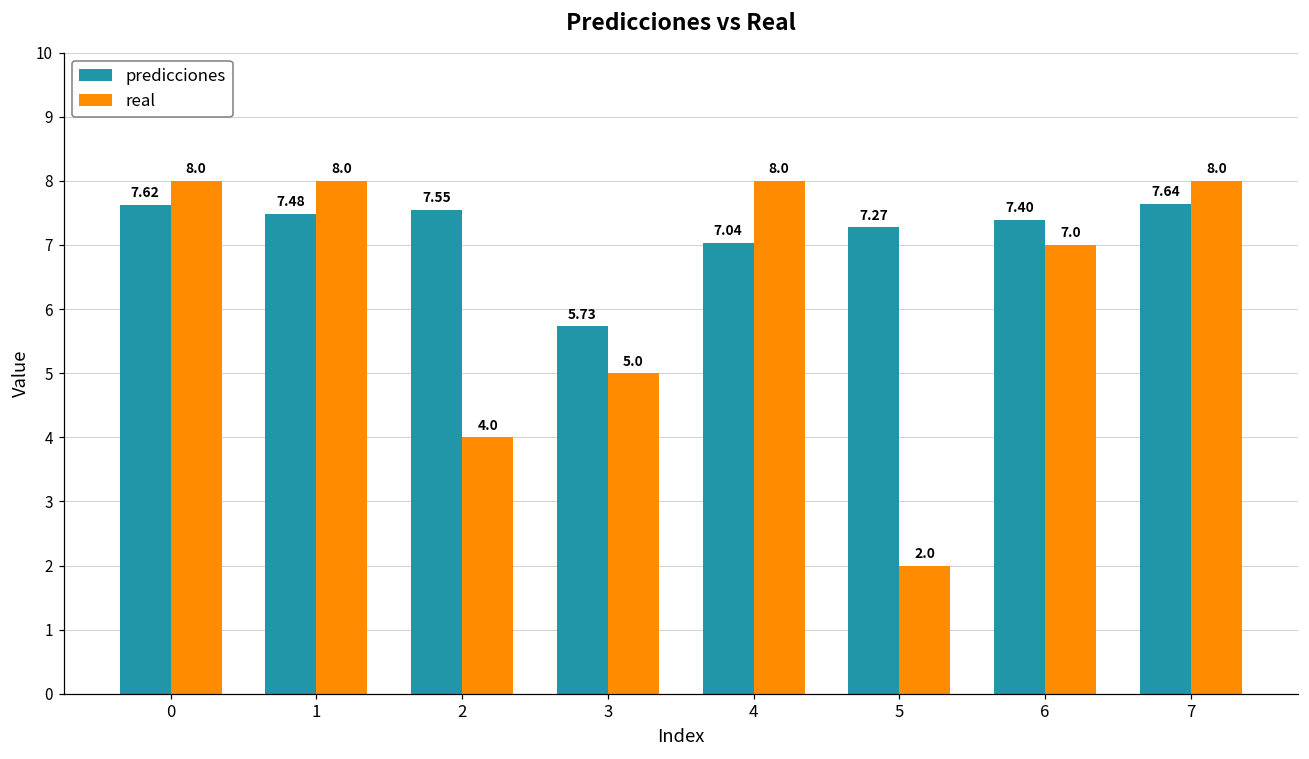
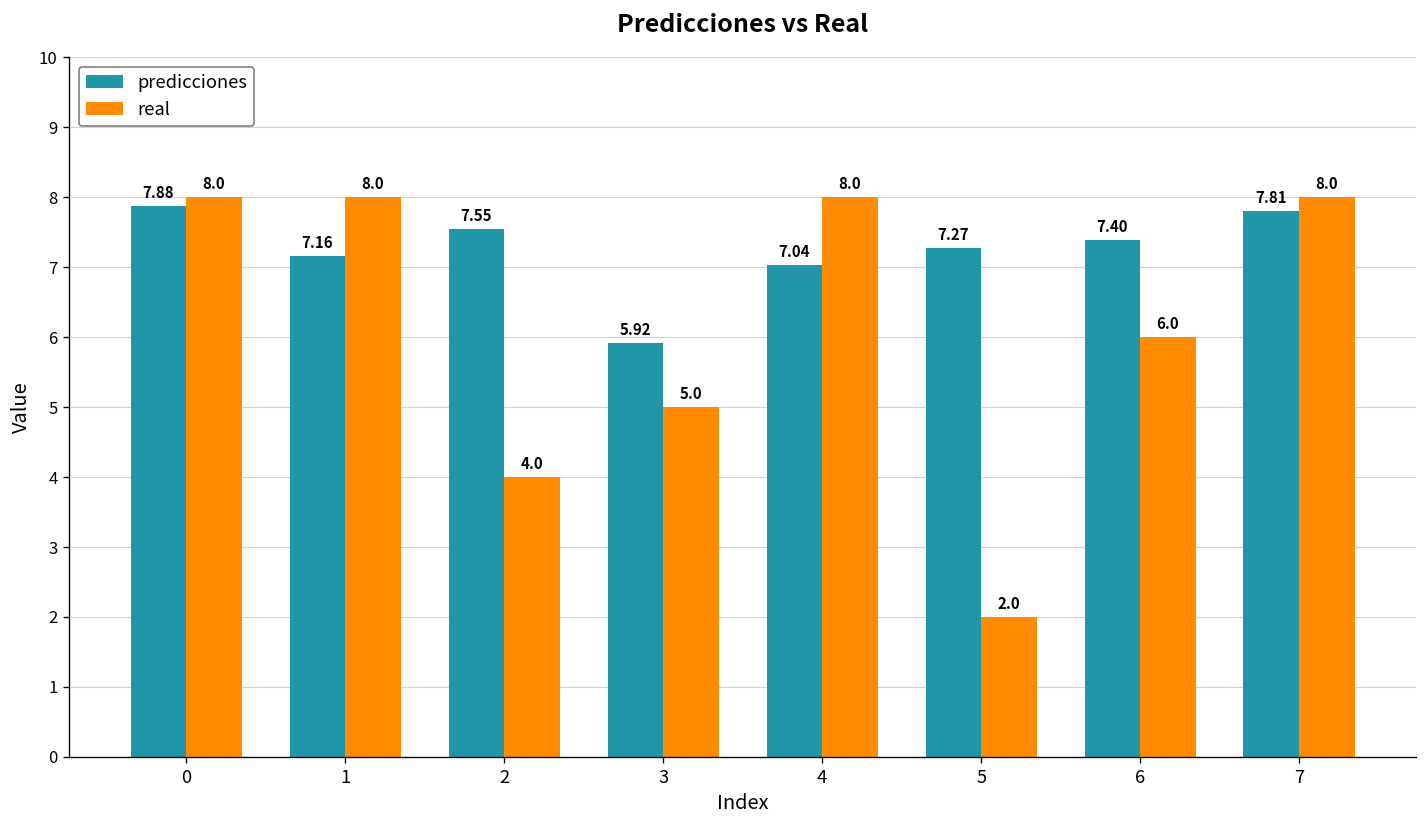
predicciones, 0: 7.62 -> 7.88
predicciones, 1: 7.48 -> 7.16
predicciones, 3: 5.73 -> 5.92
real, 6: 7.0 -> 6.0
predicciones, 7: 7.64 -> 7.81
